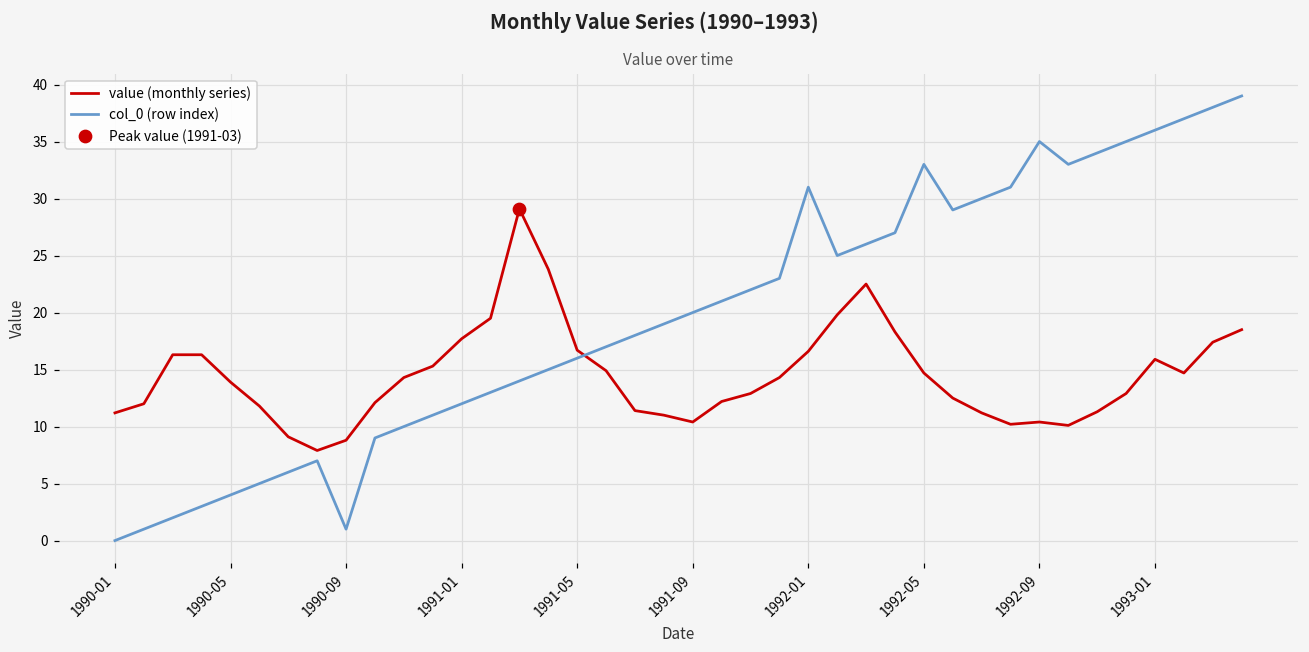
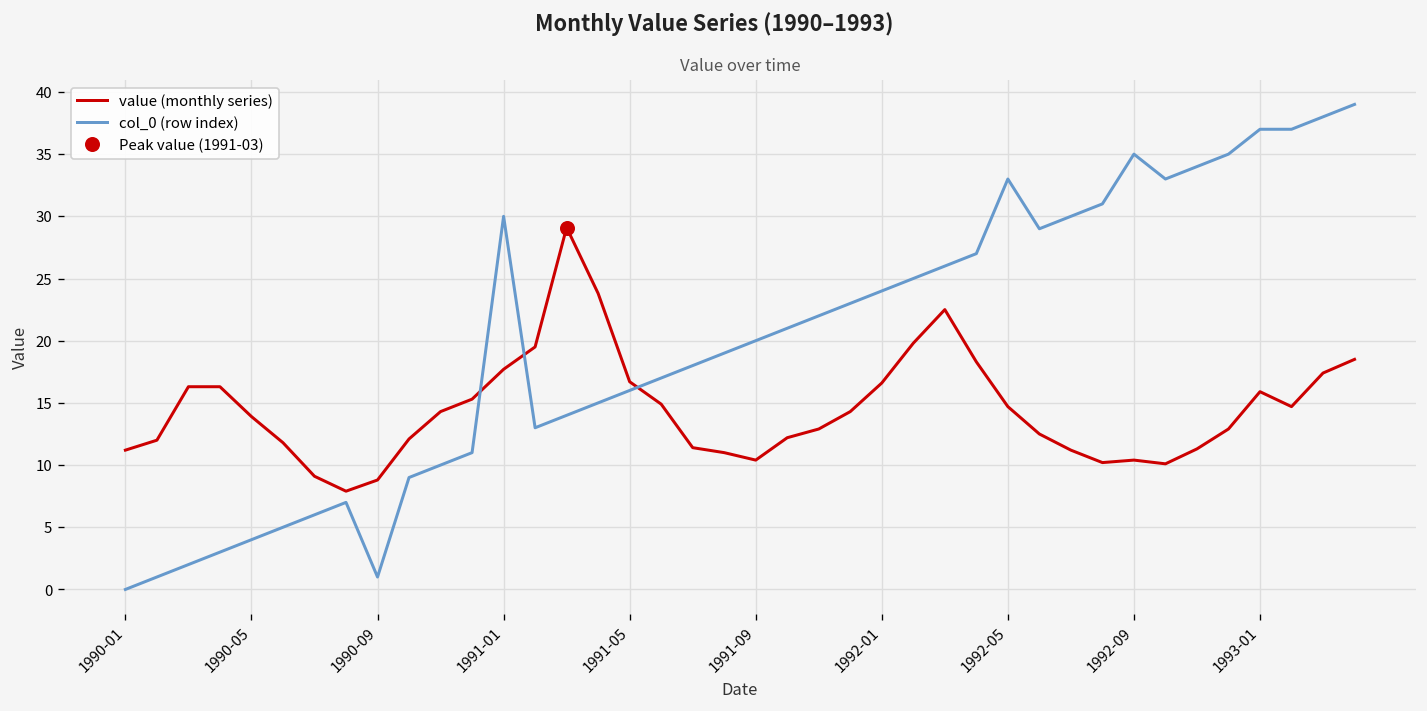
col_0 (row index), 1991-01: 12 -> 30
col_0 (row index), 1992-01: 31 -> 24
col_0 (row index), 1993-01: 36 -> 37
